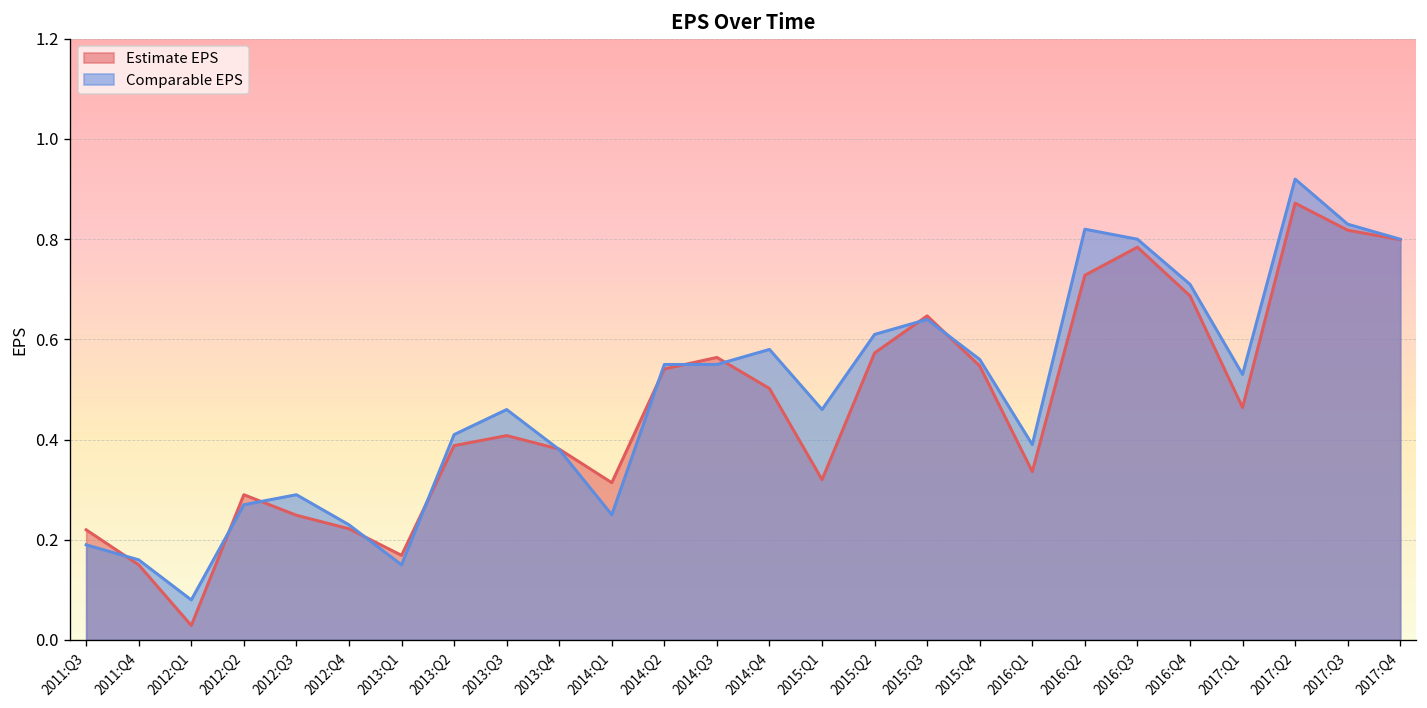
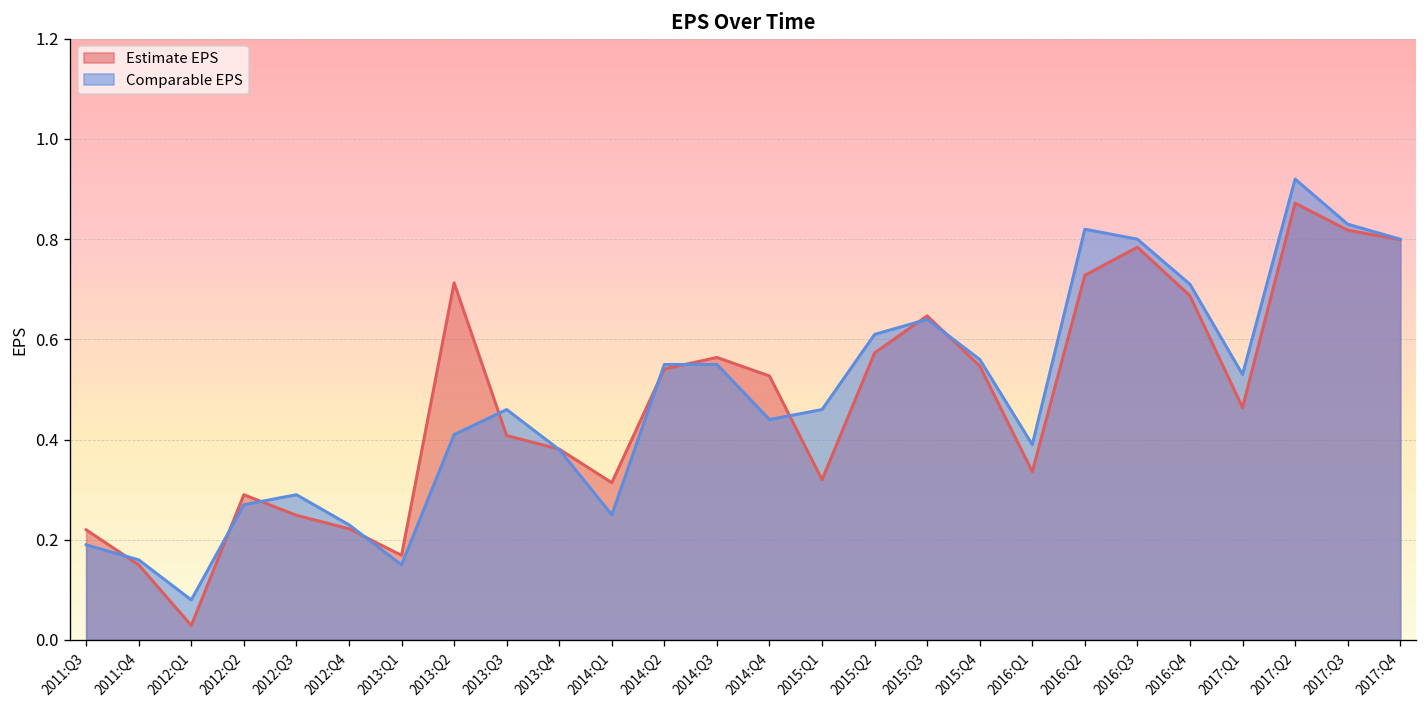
Estimate EPS, 2013:Q2: 0.39 -> 0.71
Estimate EPS, 2014:Q4: 0.50 -> 0.53
Comparable EPS, 2014:Q4: 0.58 -> 0.44
